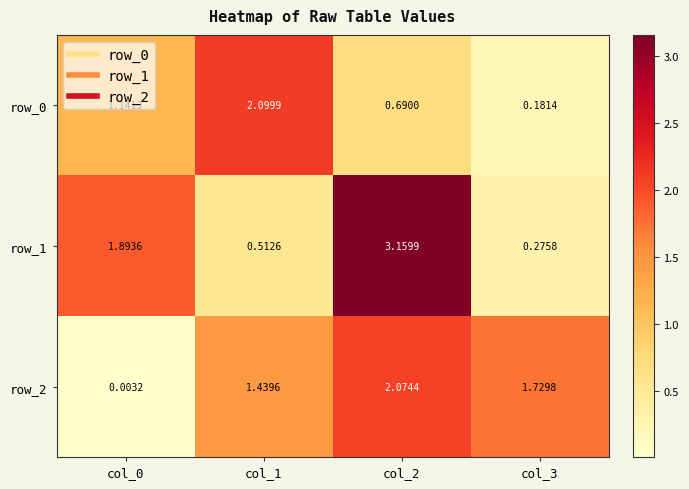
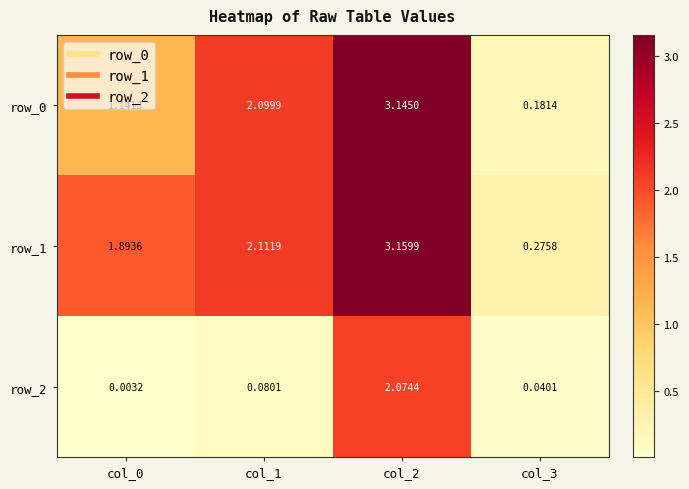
row_0, col_2: 0.6900 -> 3.1450
row_1, col_1: 0.5126 -> 2.1119
row_2, col_1: 1.4396 -> 0.0801
row_2, col_3: 1.7298 -> 0.0401
